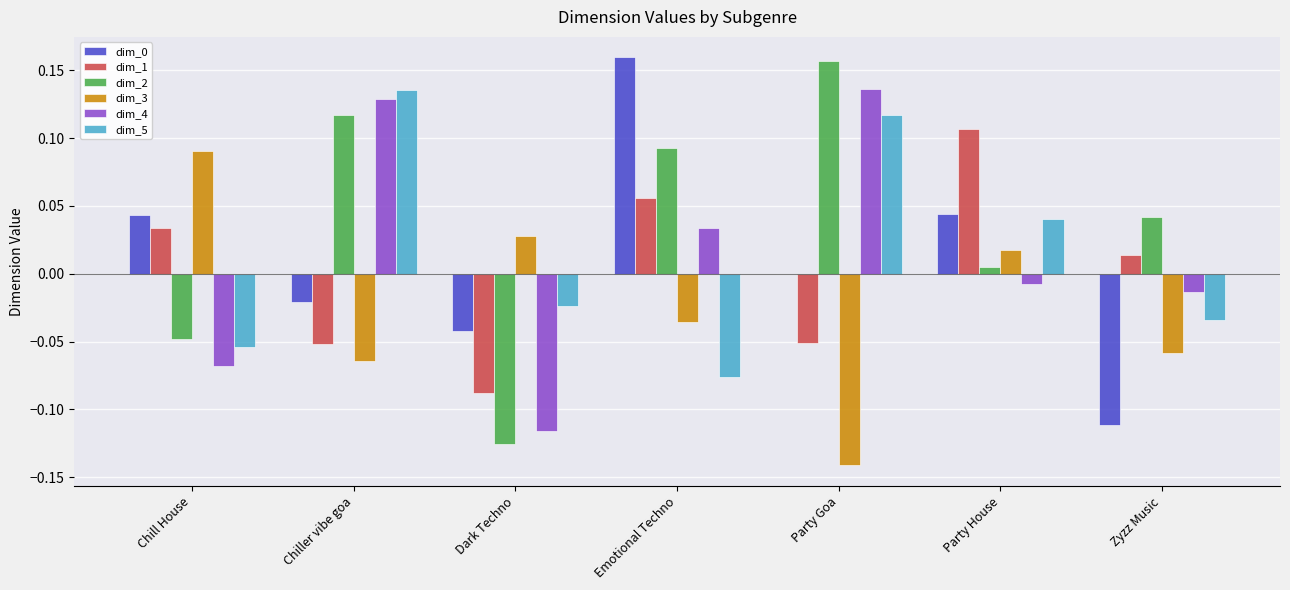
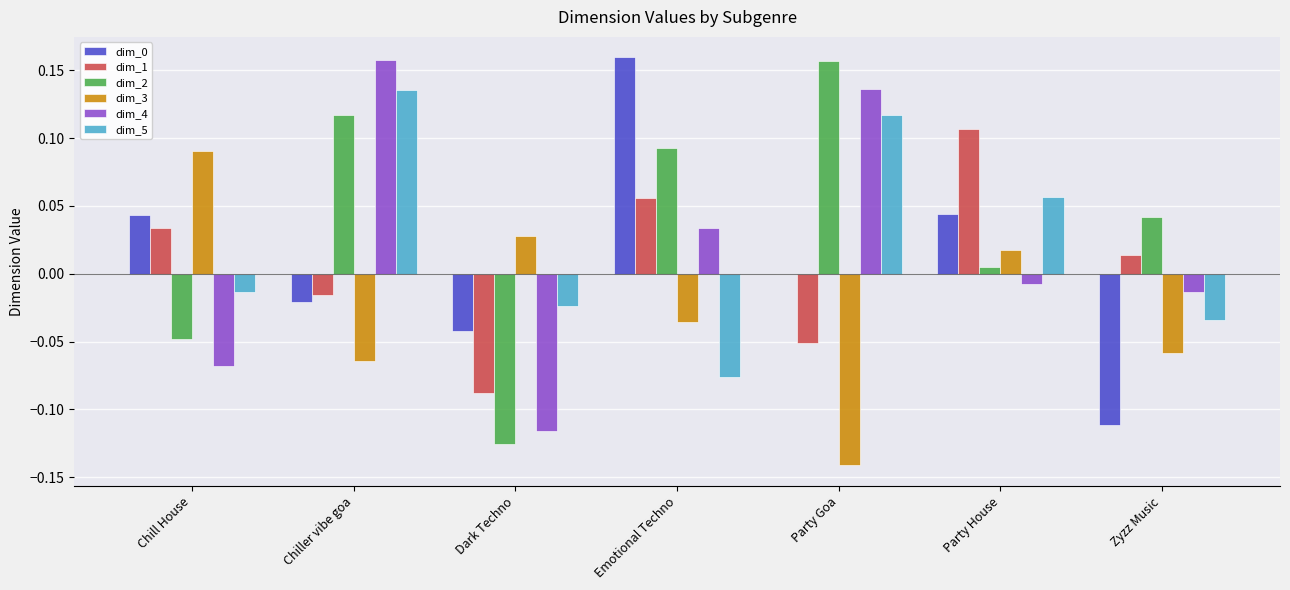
dim_5, Chill House: -0.054 -> -0.013
dim_1, Chiller vibe goa: -0.052 -> -0.016
dim_4, Chiller vibe goa: 0.129 -> 0.158
dim_5, Party House: 0.040 -> 0.057
